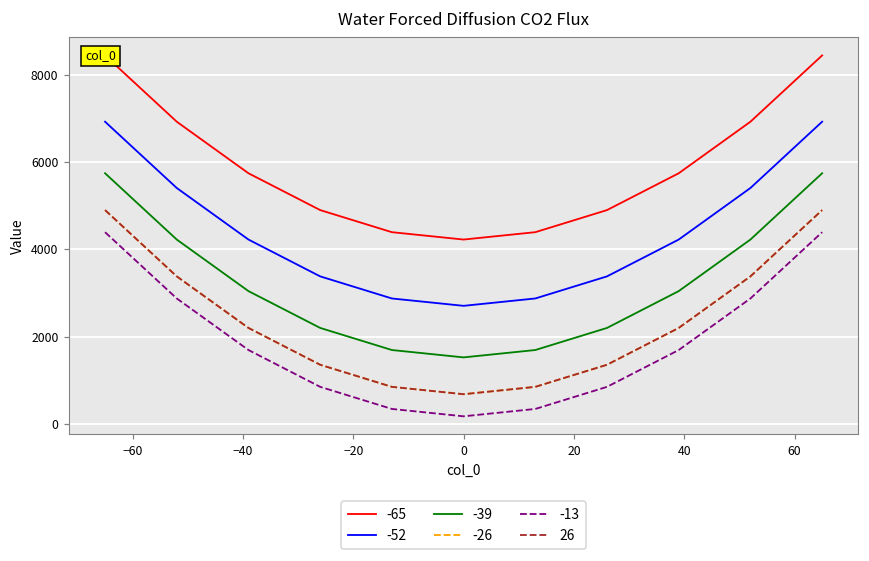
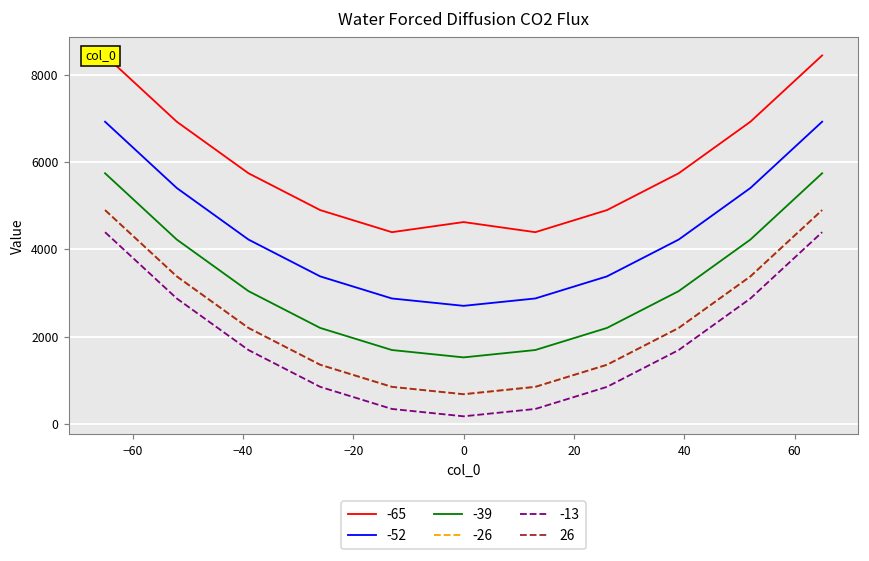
-65, 0: 4200 -> 4600
